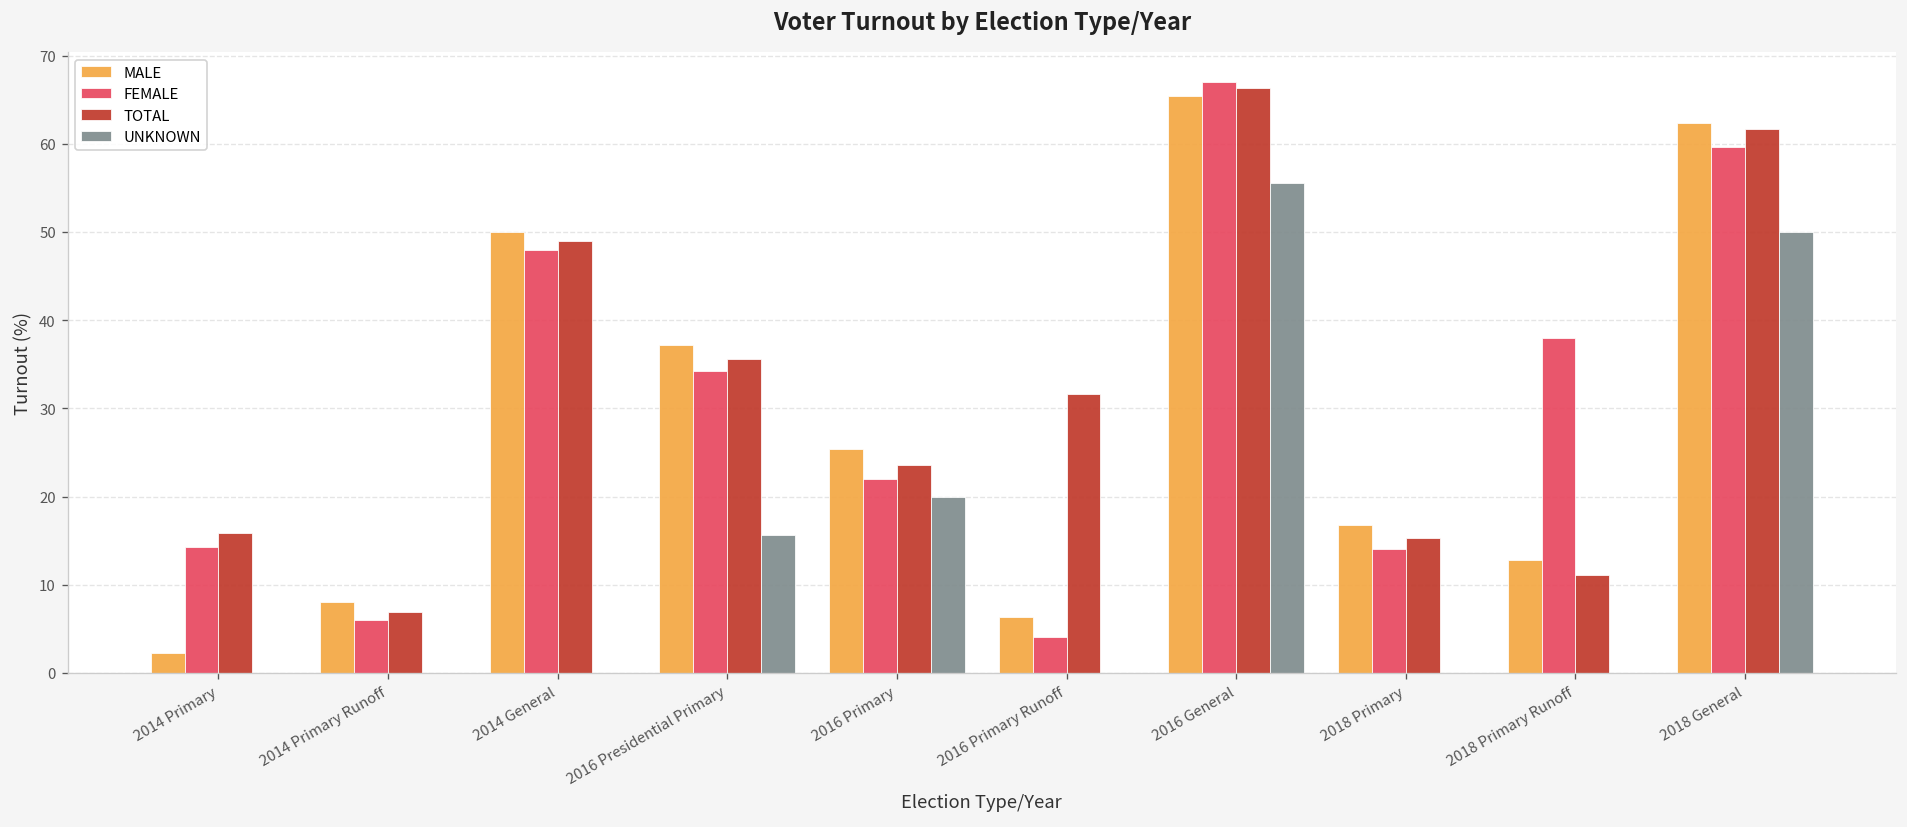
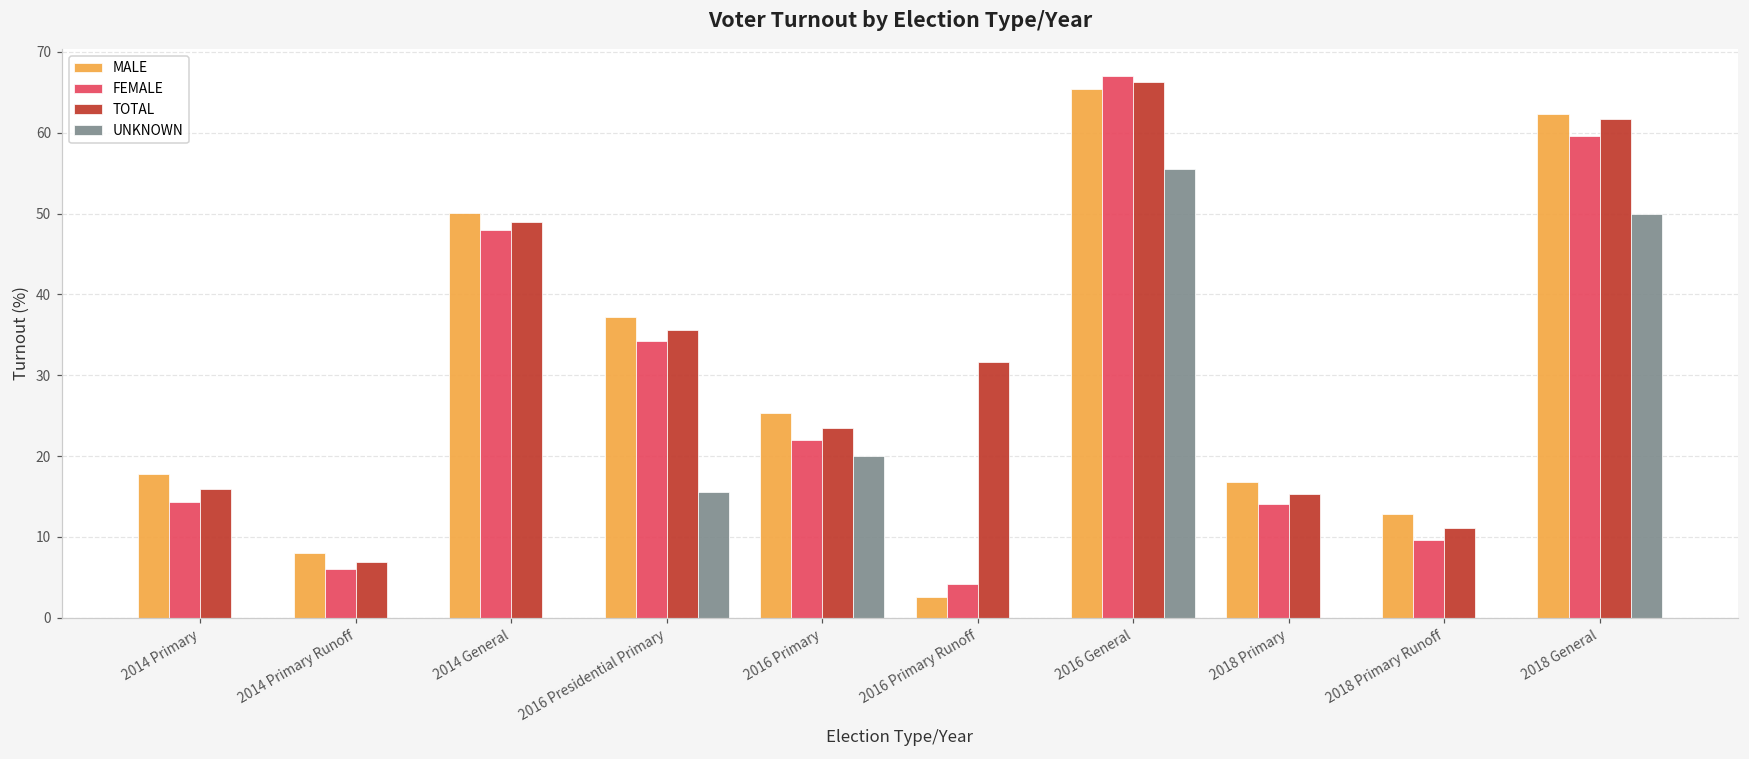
MALE, 2014 Primary: 2 -> 18
MALE, 2016 Primary Runoff: 6 -> 3
FEMALE, 2018 Primary Runoff: 38 -> 10
